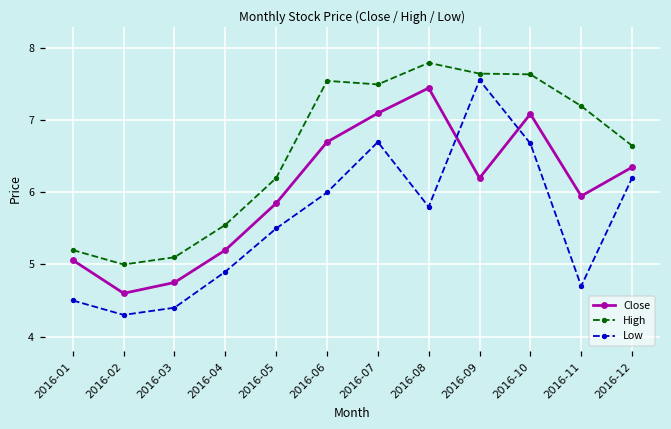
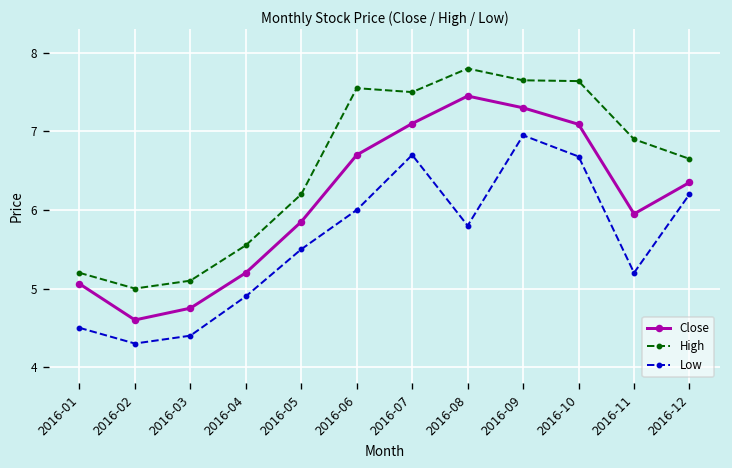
Close, 2016-09: 6.2 -> 7.3
Low, 2016-09: 7.6 -> 7.0
High, 2016-11: 7.2 -> 6.9
Low, 2016-11: 4.7 -> 5.2
